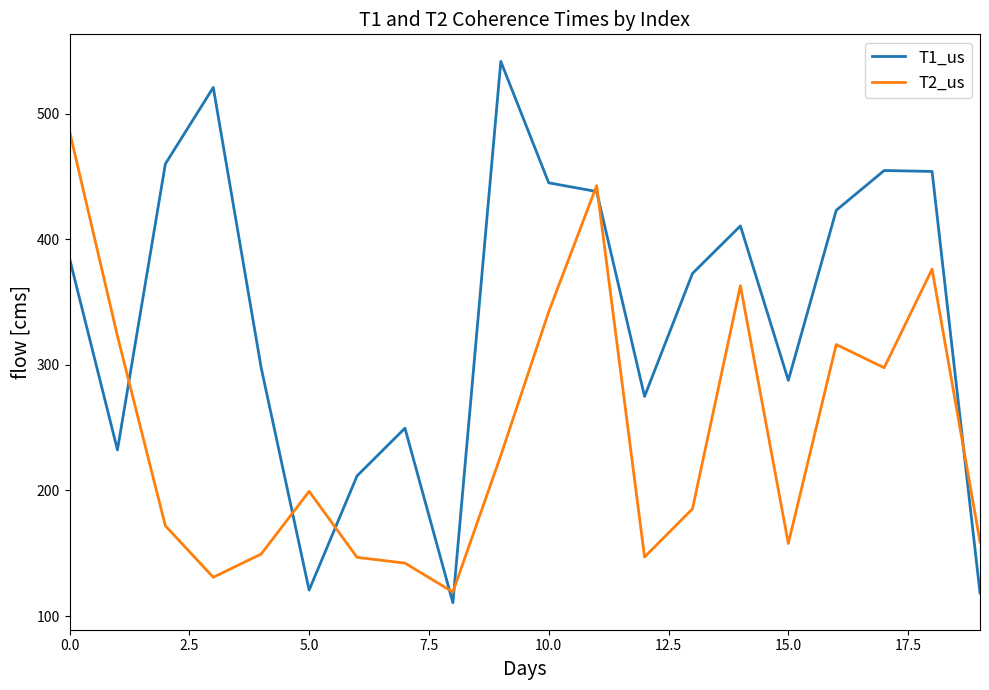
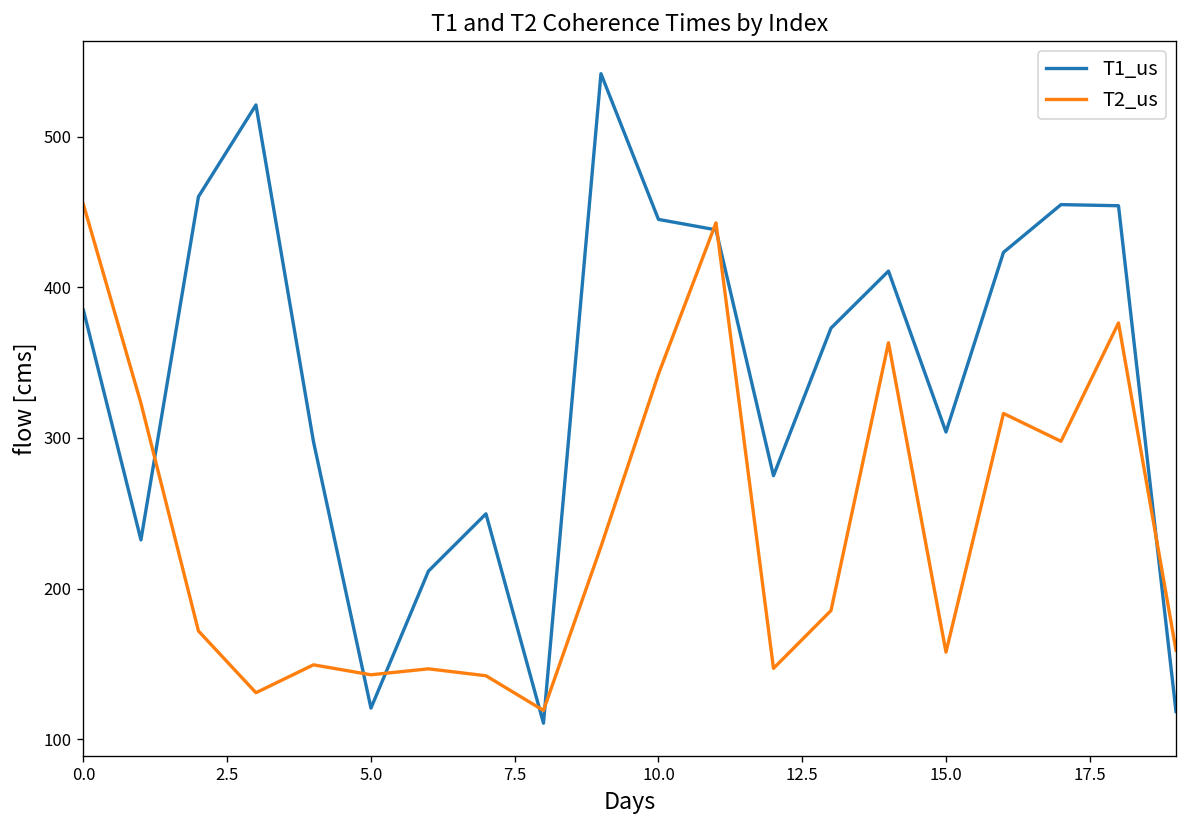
T2_us, 0.0: 486 -> 455
T2_us, 5.0: 199 -> 143
T1_us, 15.0: 288 -> 304
